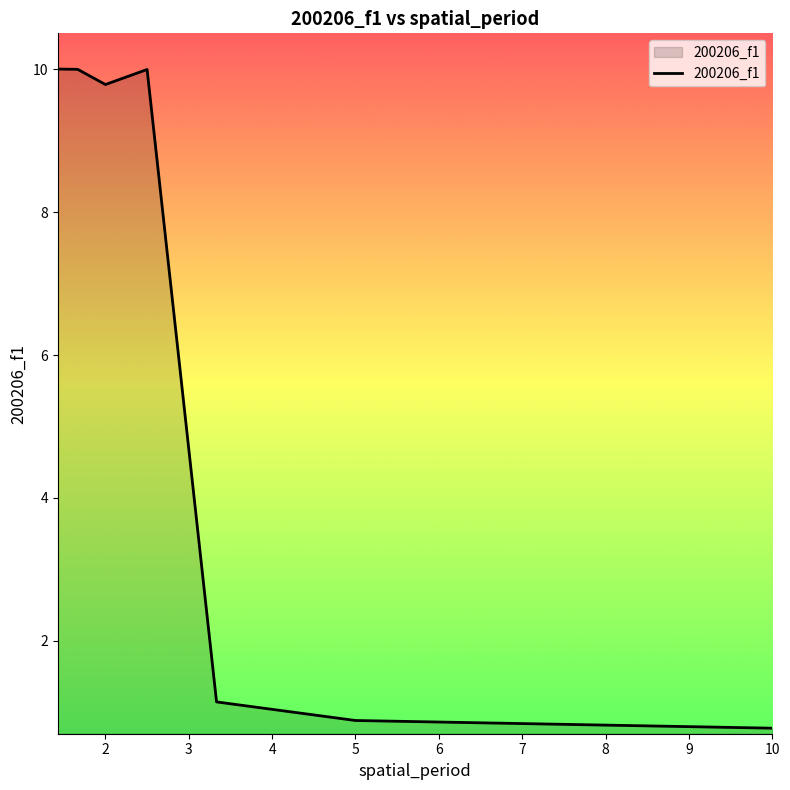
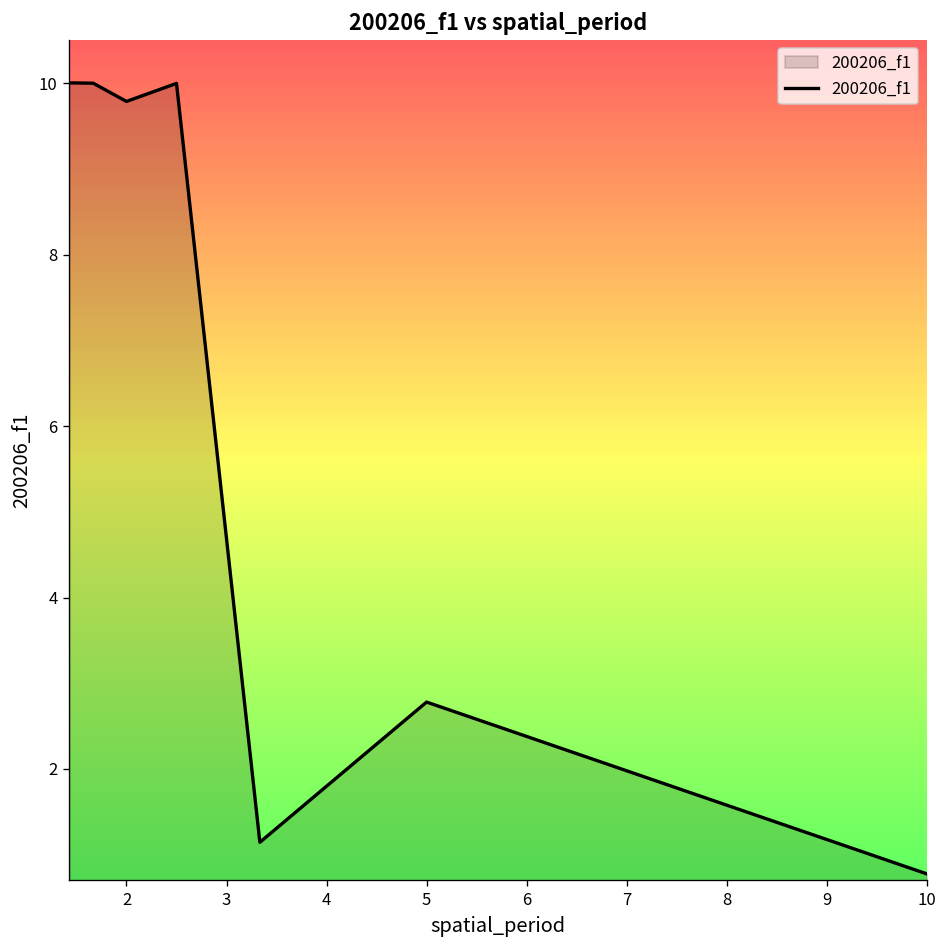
5: 0.9 -> 2.8
